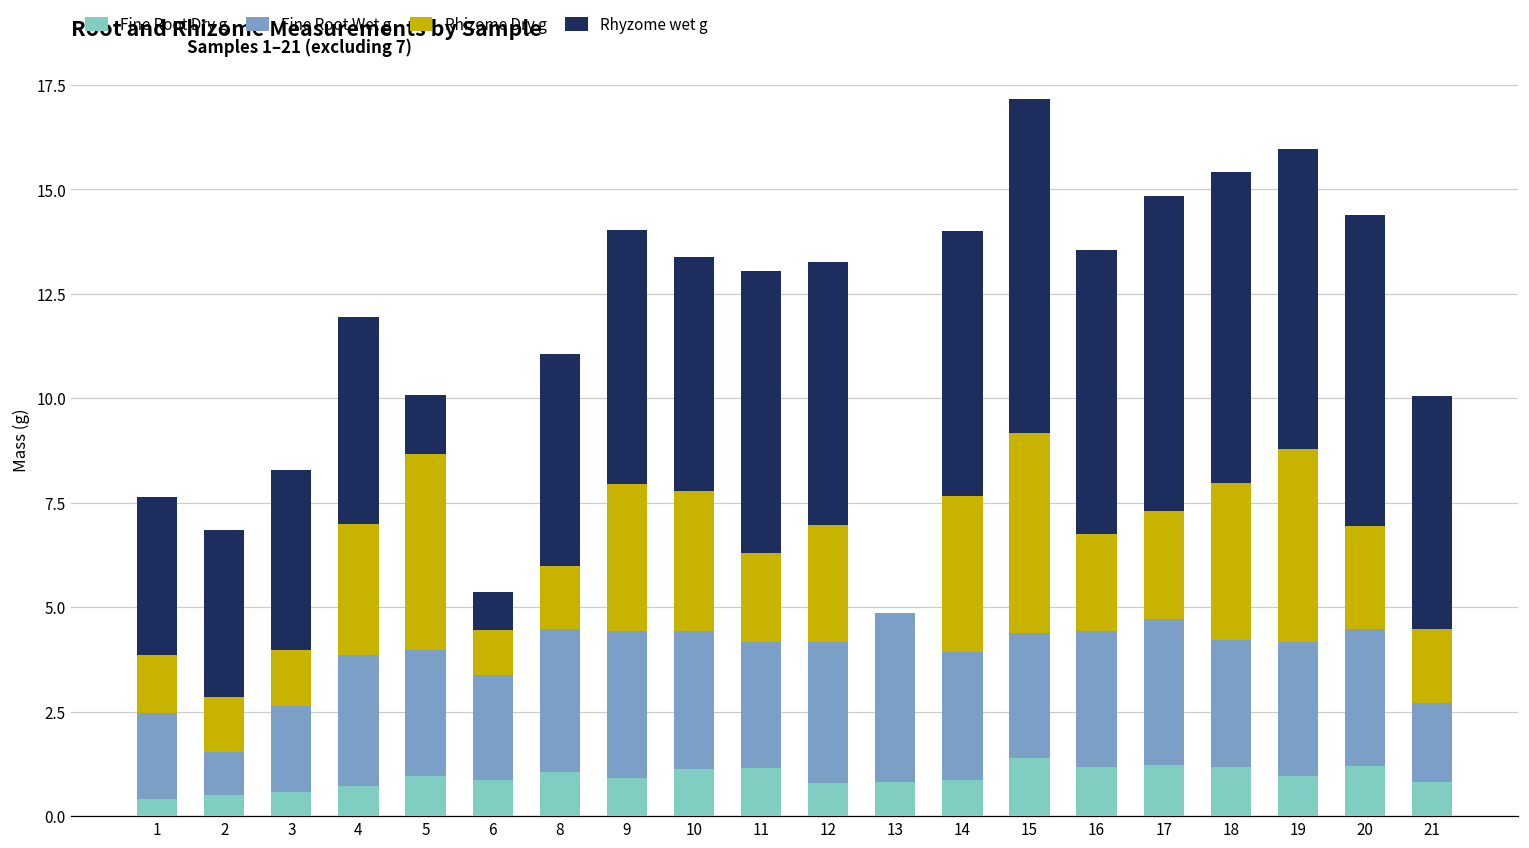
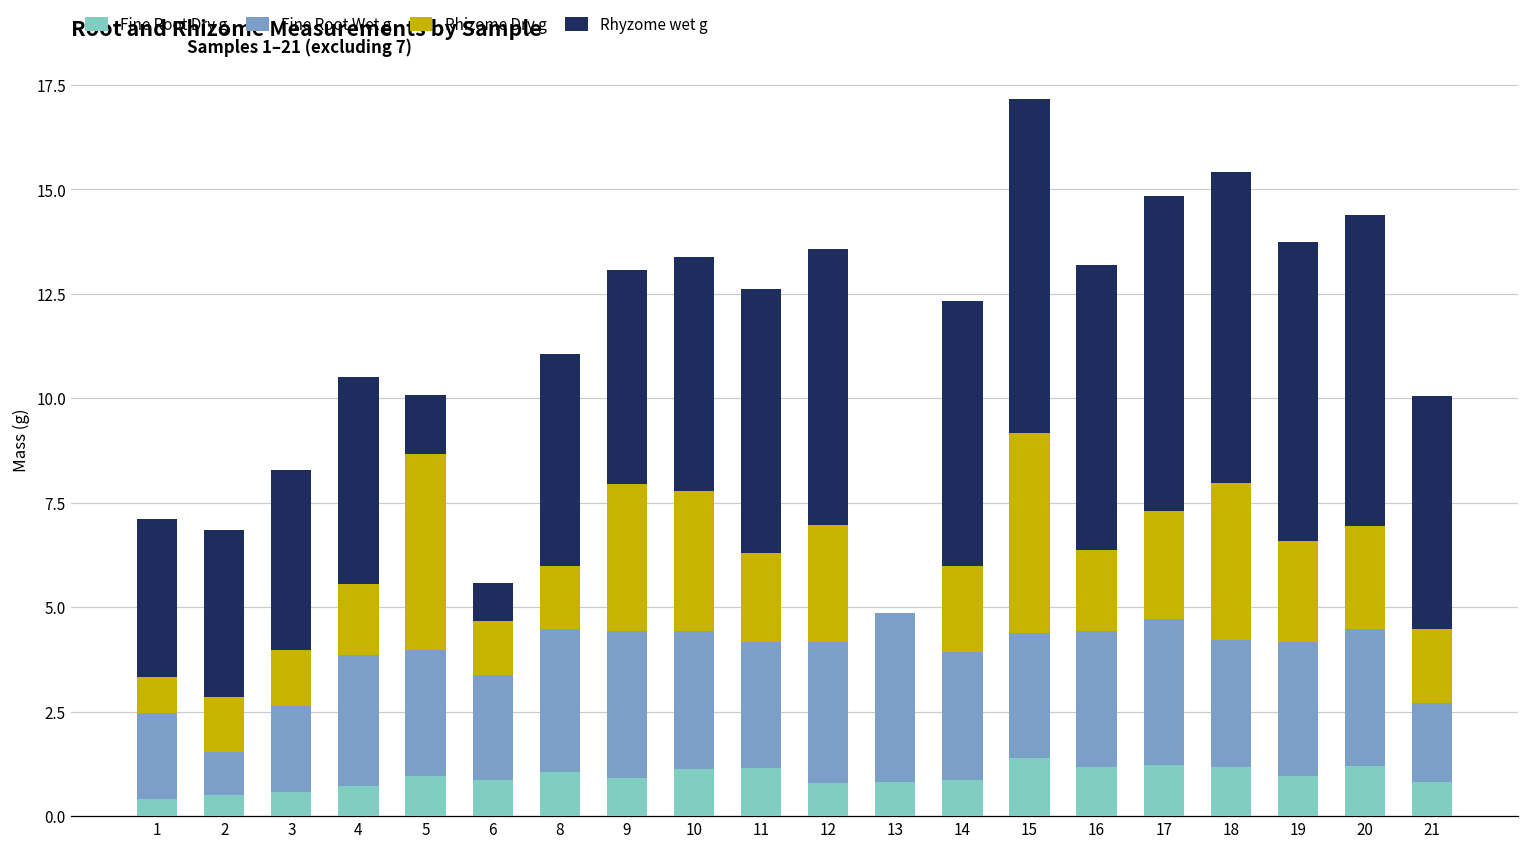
Rhizome Dry g, 1: 1.4 -> 0.9
Rhizome Dry g, 4: 3.1 -> 1.7
Rhizome Dry g, 6: 1.1 -> 1.3
Rhyzome wet g, 9: 6.1 -> 5.1
Rhyzome wet g, 11: 6.8 -> 6.3
Rhyzome wet g, 12: 6.3 -> 6.6
Rhizome Dry g, 14: 3.7 -> 2.0
Rhizome Dry g, 16: 2.3 -> 1.9
Rhizome Dry g, 19: 4.6 -> 2.4
